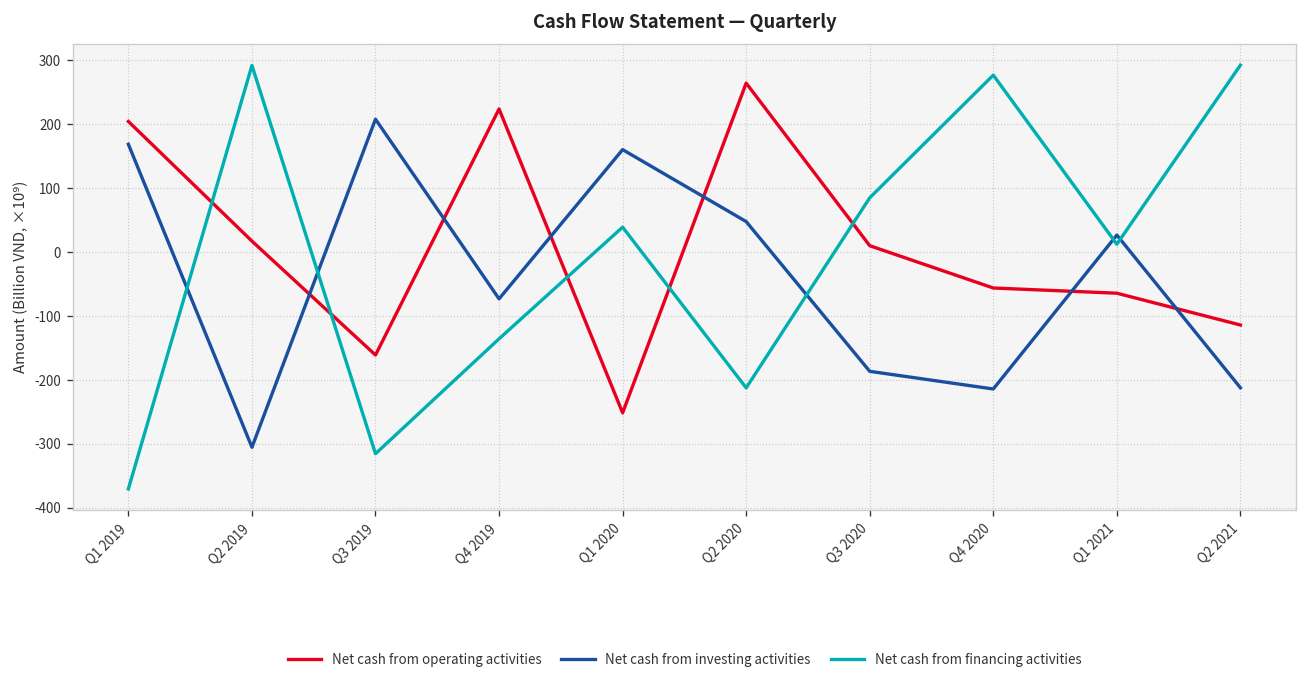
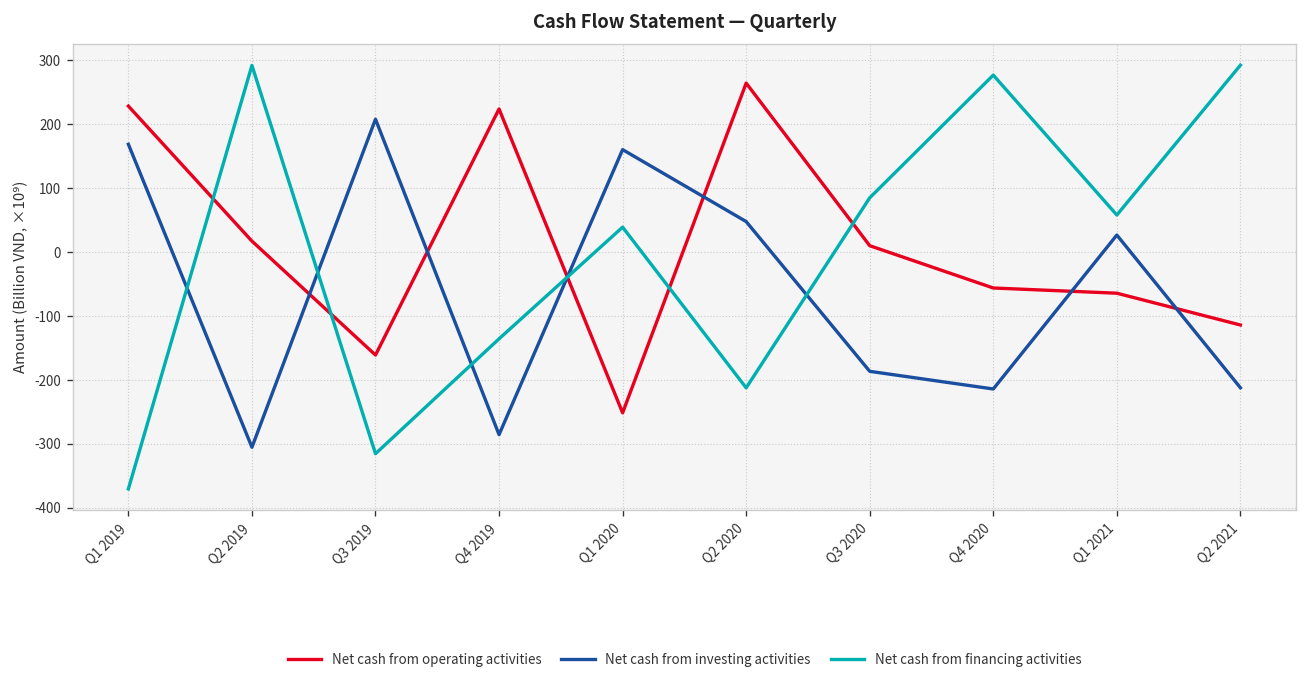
Net cash from operating activities, Q1 2019: 200 -> 230
Net cash from investing activities, Q4 2019: -70 -> -290
Net cash from financing activities, Q1 2021: 10 -> 60
